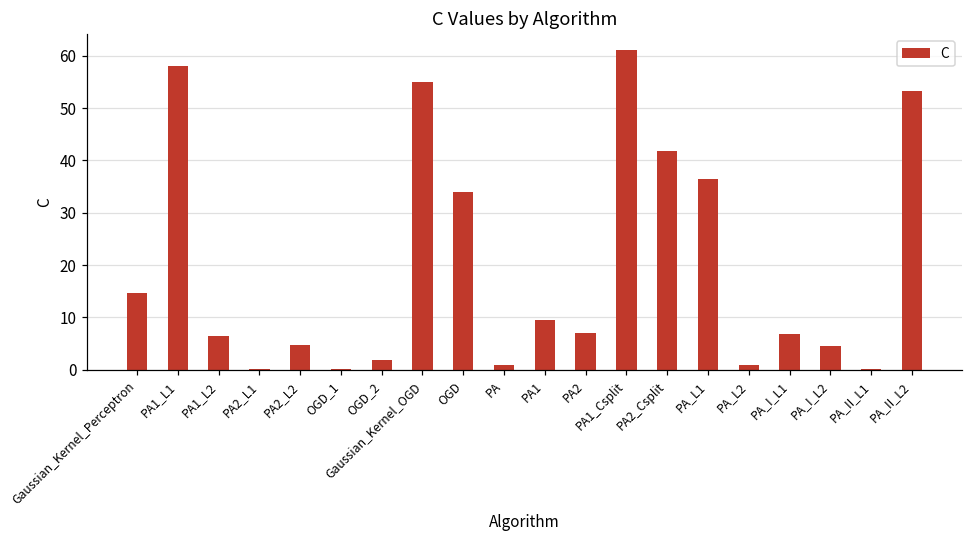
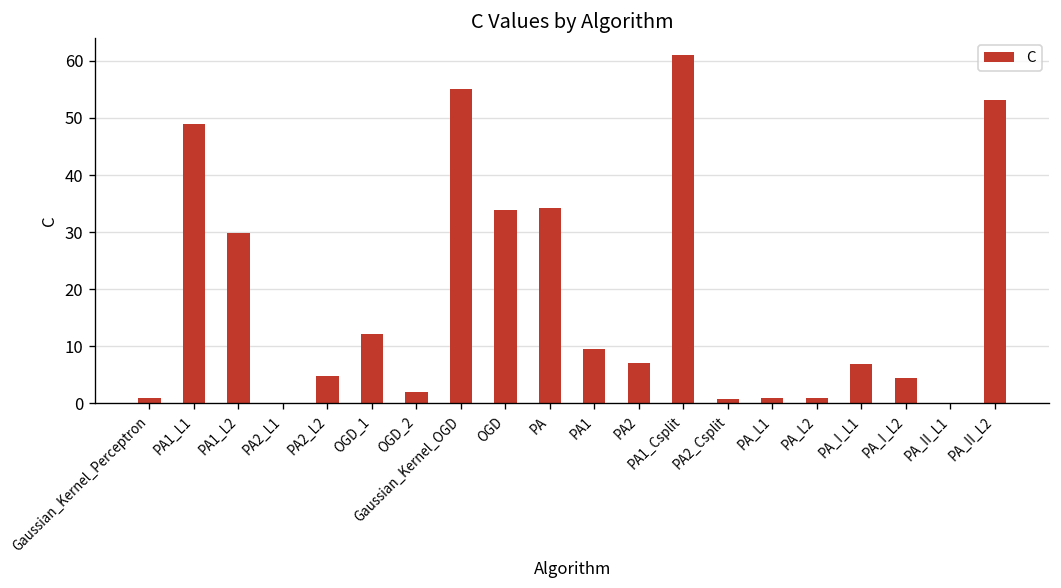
Gaussian_Kernel_Perceptron: 15 -> 1
PA1_L1: 58 -> 49
PA1_L2: 6 -> 30
OGD_1: 0 -> 12
PA: 1 -> 34
PA2_Csplit: 42 -> 1
PA_L1: 36 -> 1
